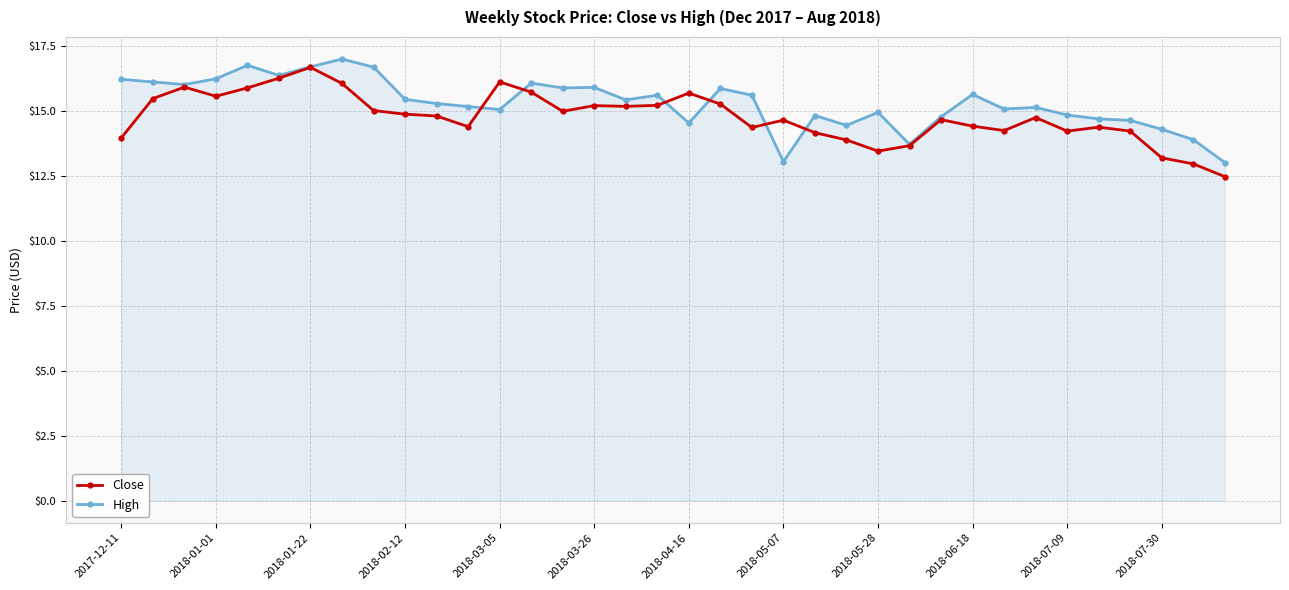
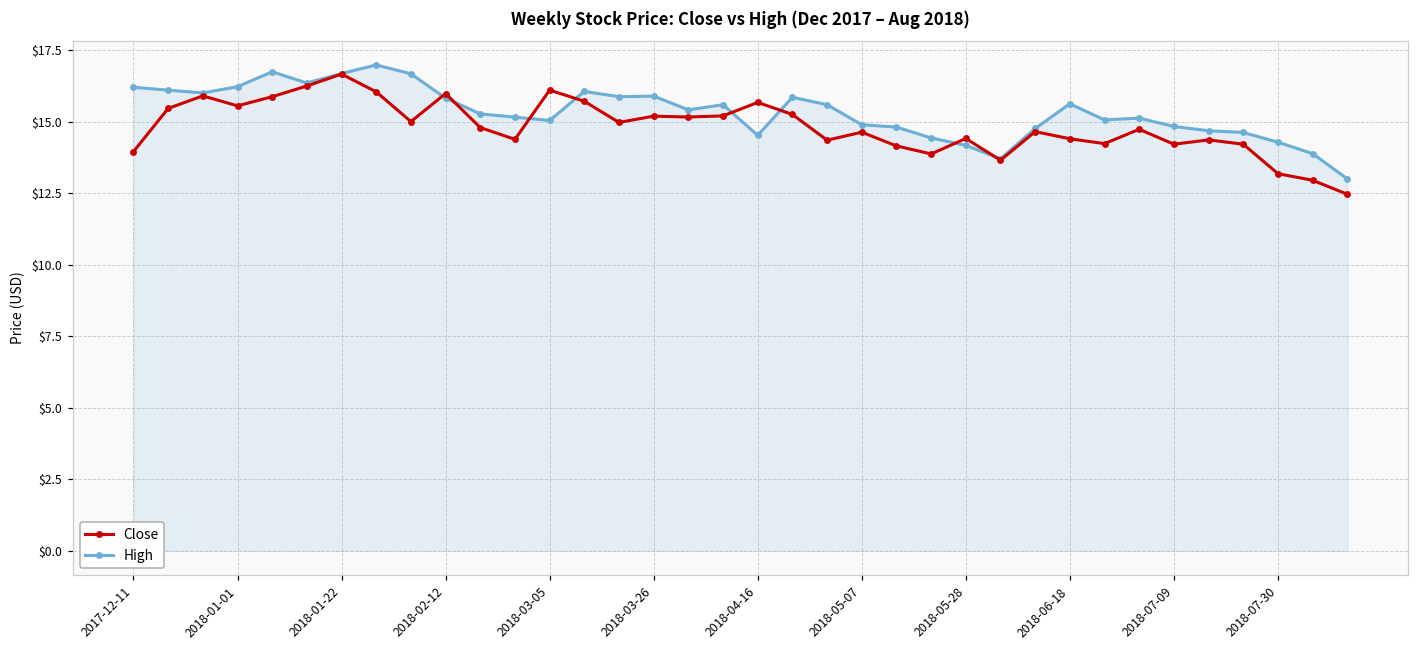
Close, 2018-02-12: $14.9 -> $16.0
High, 2018-02-12: $15.4 -> $15.8
High, 2018-05-07: $13.0 -> $14.9
Close, 2018-05-28: $13.4 -> $14.4
High, 2018-05-28: $14.9 -> $14.2
